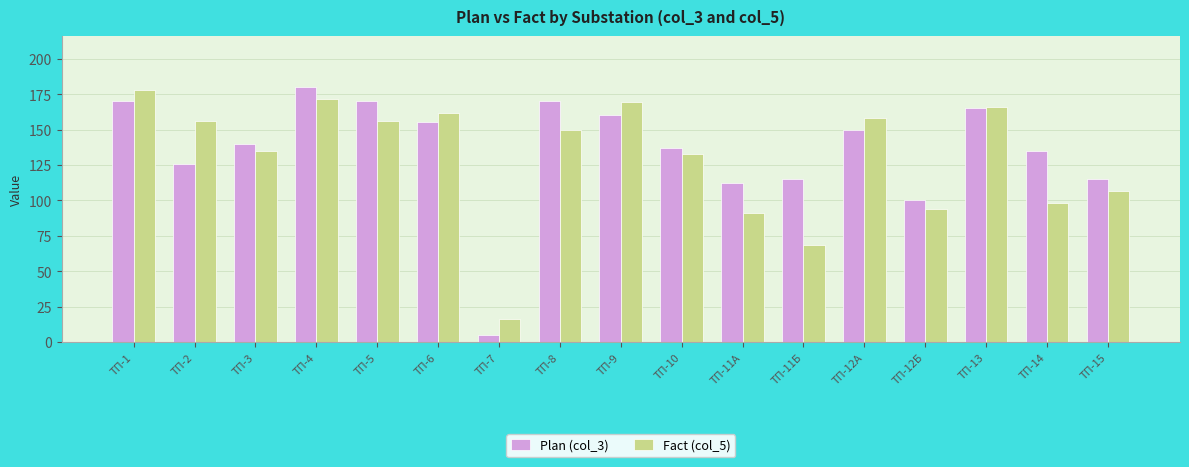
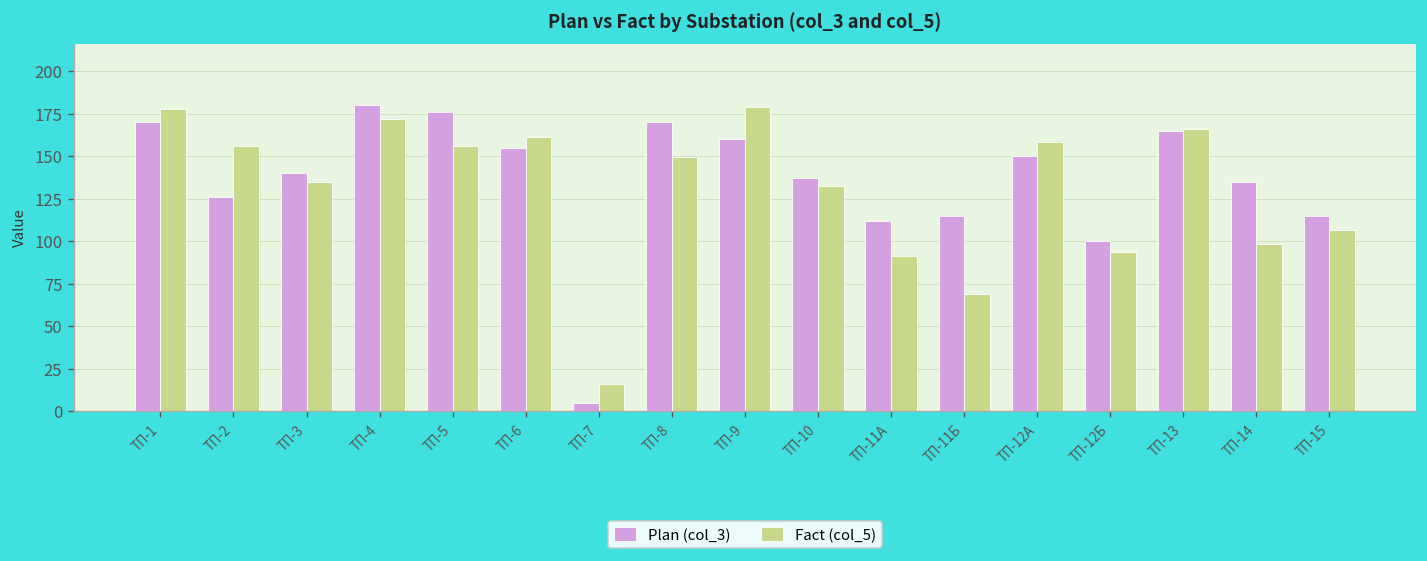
Plan (col_3), ТП-5: 170 -> 176
Fact (col_5), ТП-9: 169 -> 179
